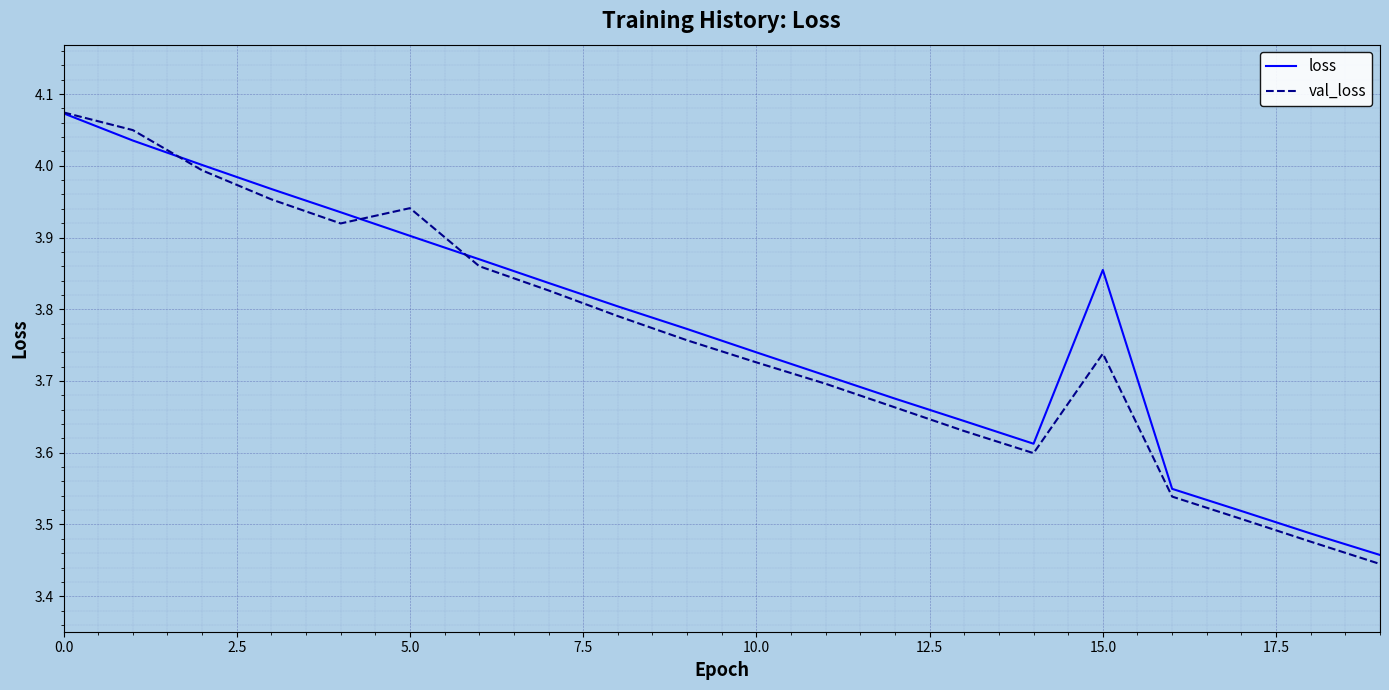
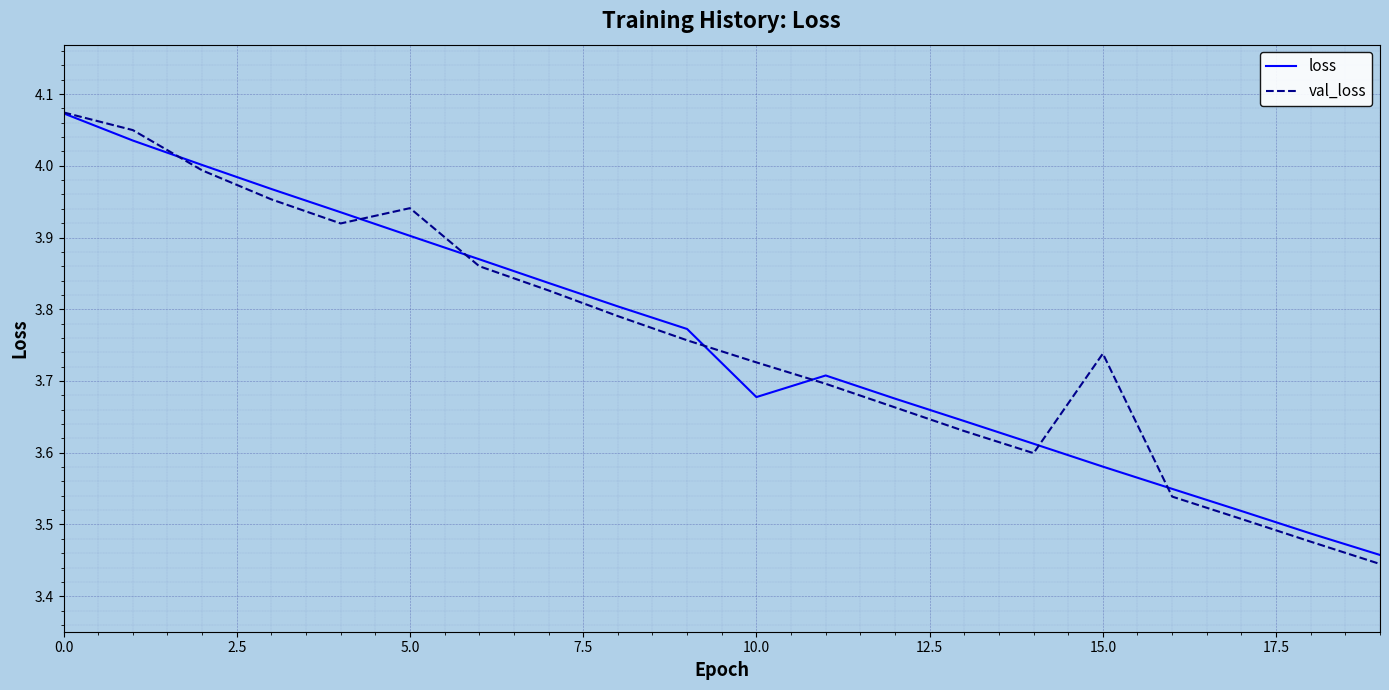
loss, 10.0: 3.74 -> 3.68
loss, 15.0: 3.85 -> 3.58
